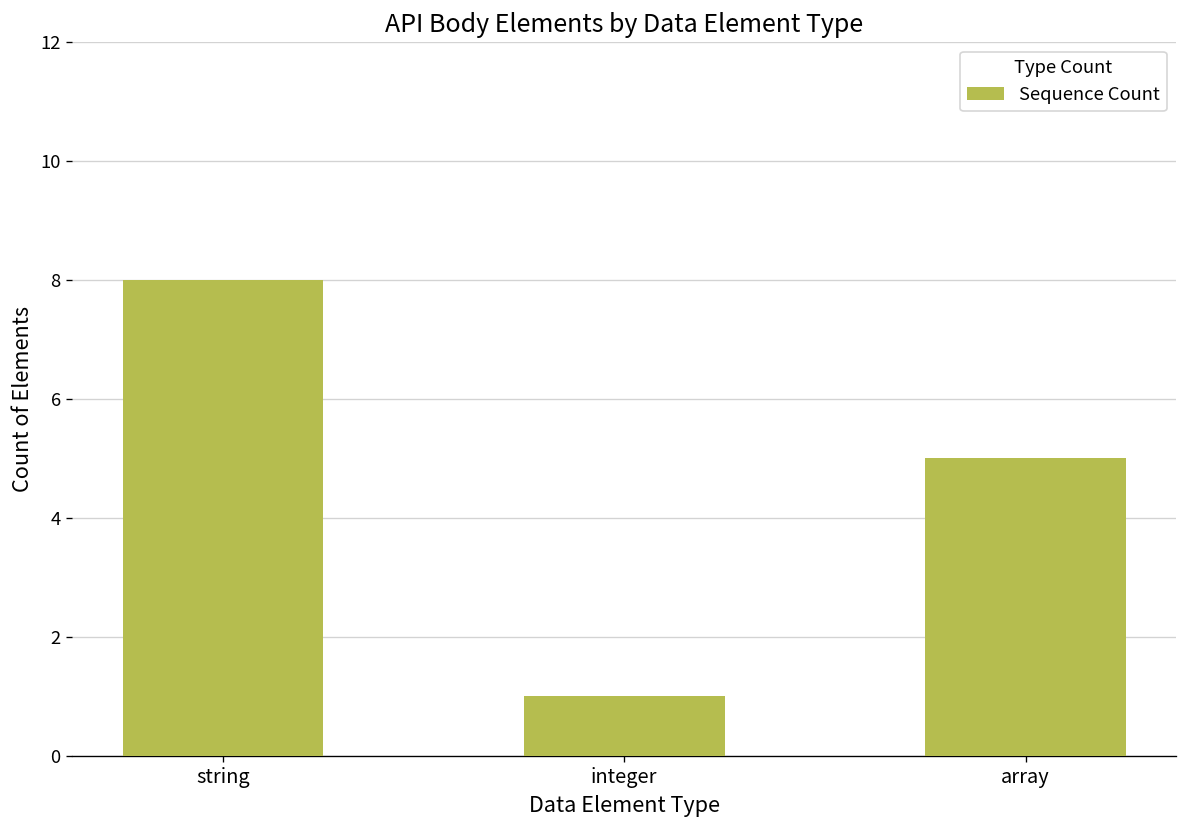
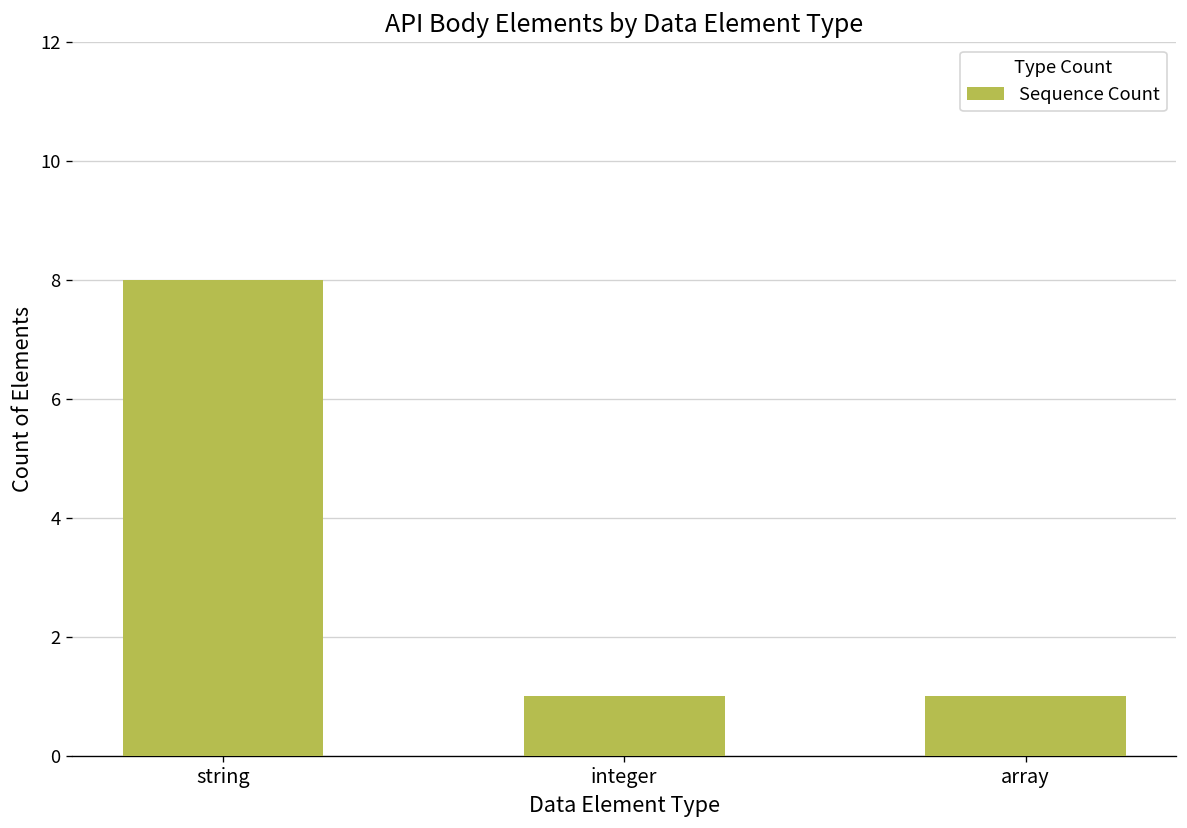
array: 5 -> 1
